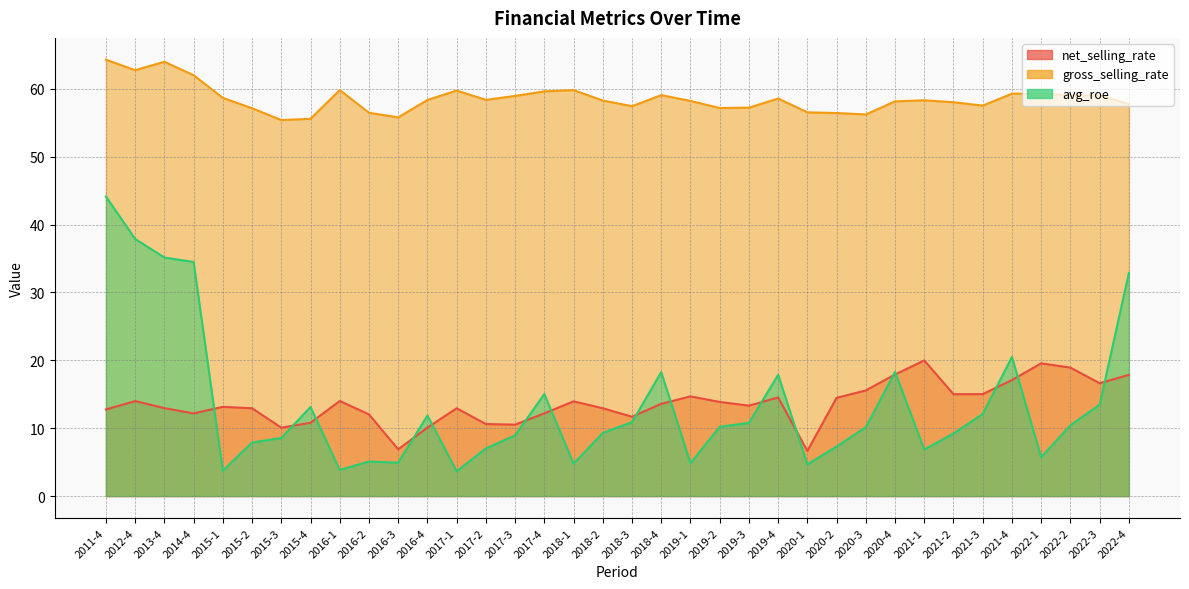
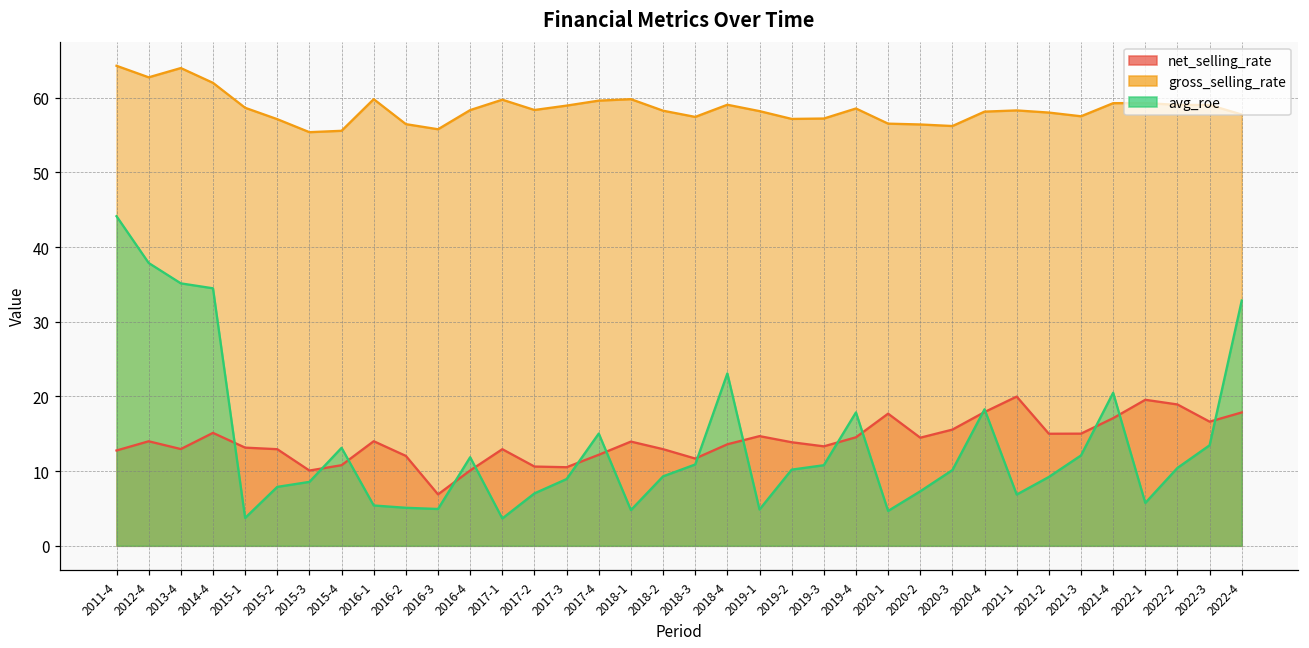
net_selling_rate, 2014-4: 12 -> 15
avg_roe, 2016-1: 4 -> 5
avg_roe, 2018-4: 18 -> 23
net_selling_rate, 2020-1: 7 -> 18
